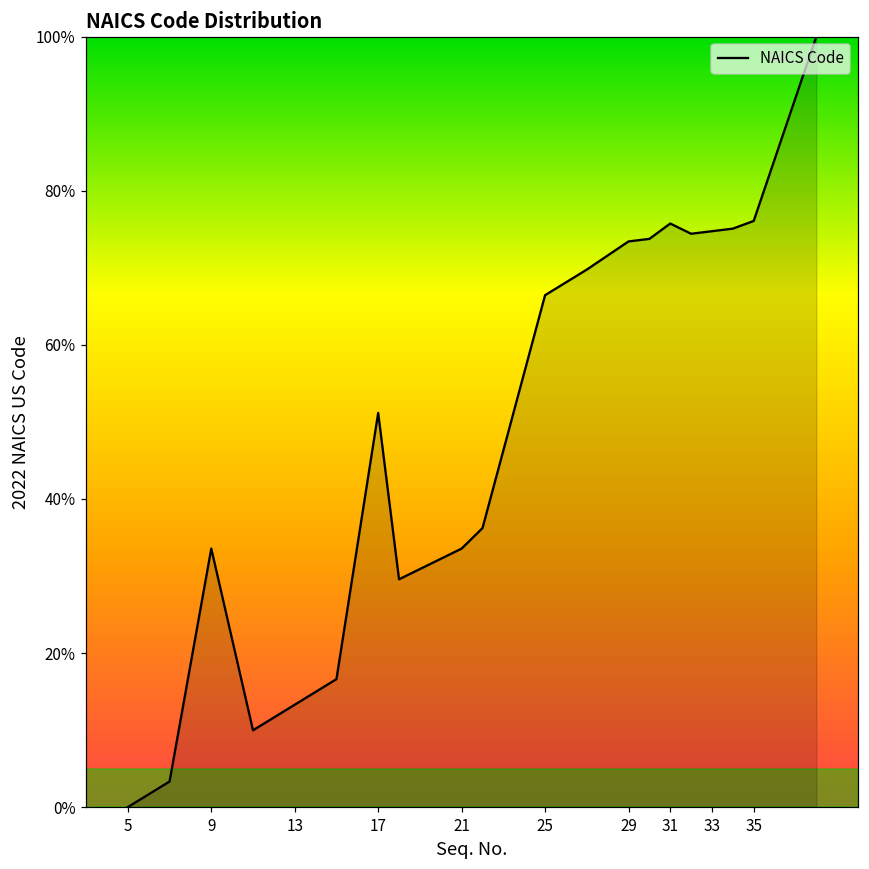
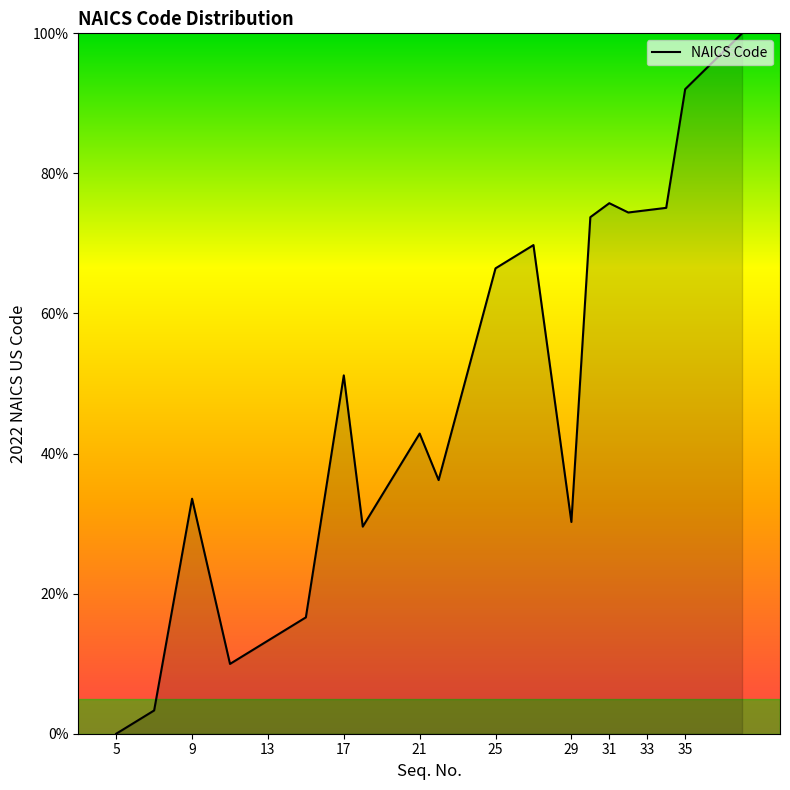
21: 34% -> 43%
29: 73% -> 30%
35: 76% -> 92%
